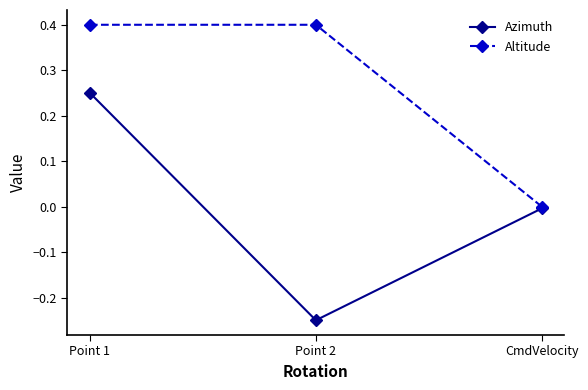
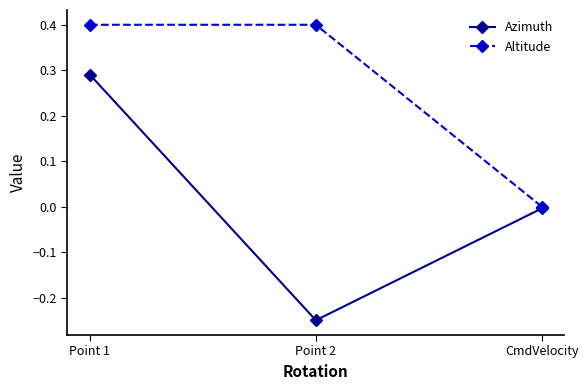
Azimuth, Point 1: 0.25 -> 0.29
